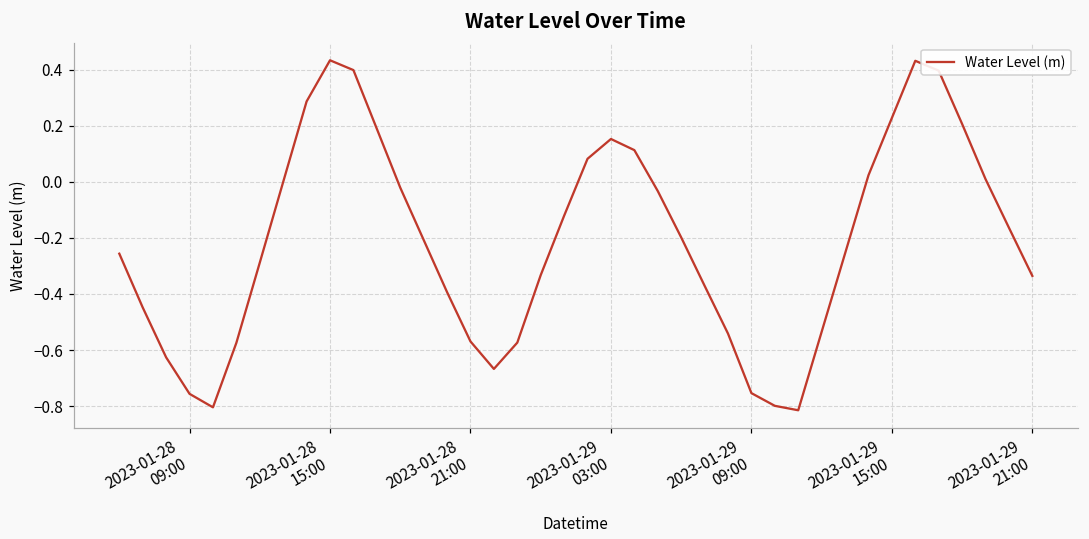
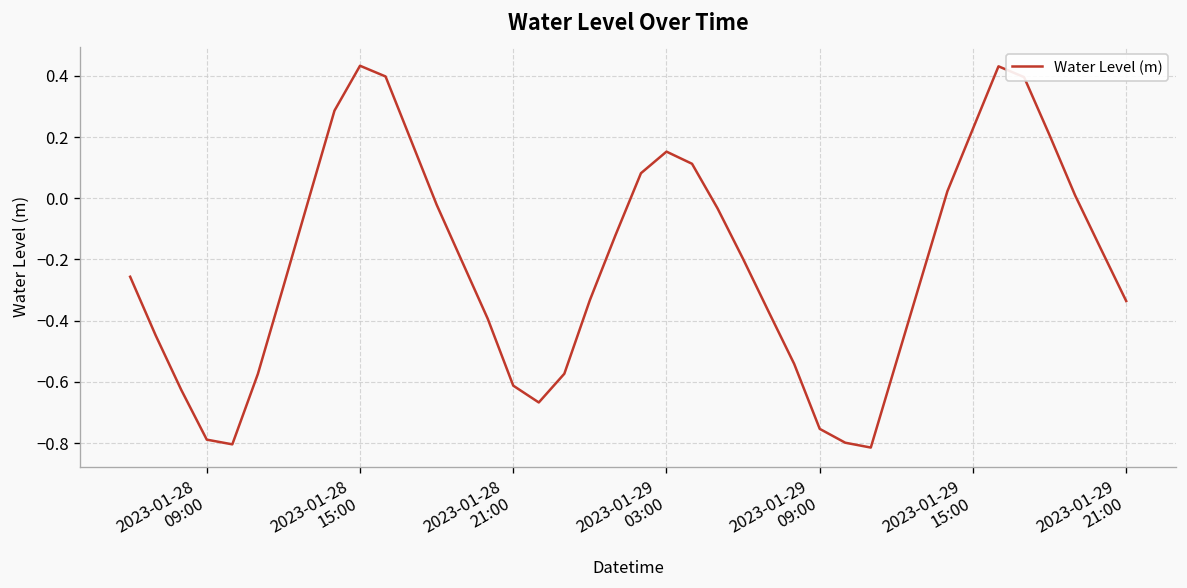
2023-01-28 09:00: -0.76 -> -0.79
2023-01-28 21:00: -0.57 -> -0.61
